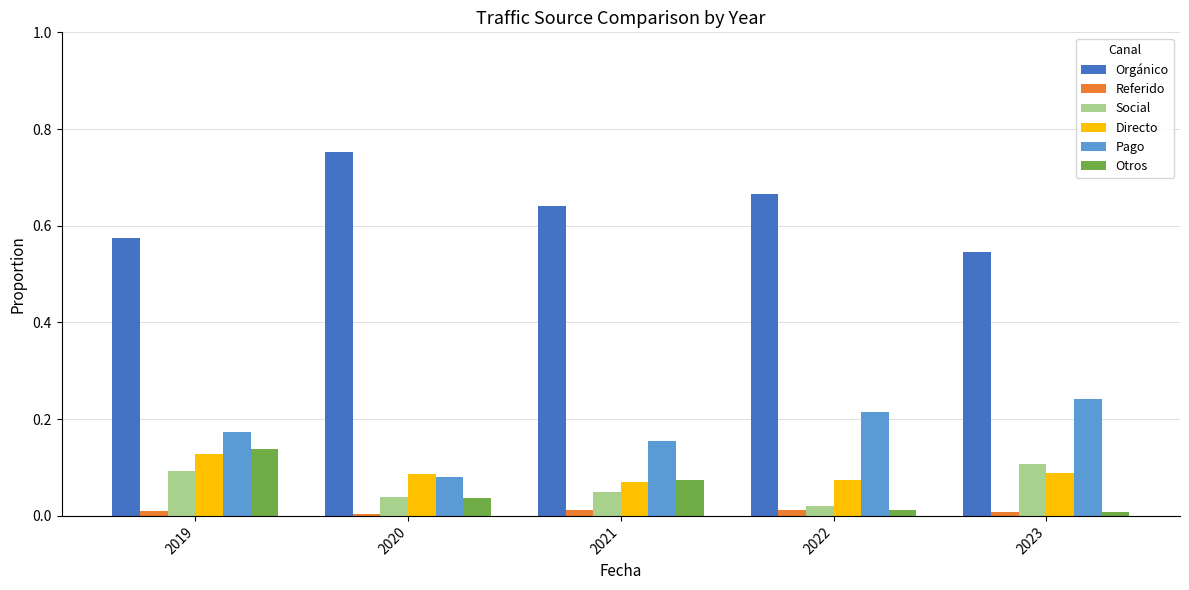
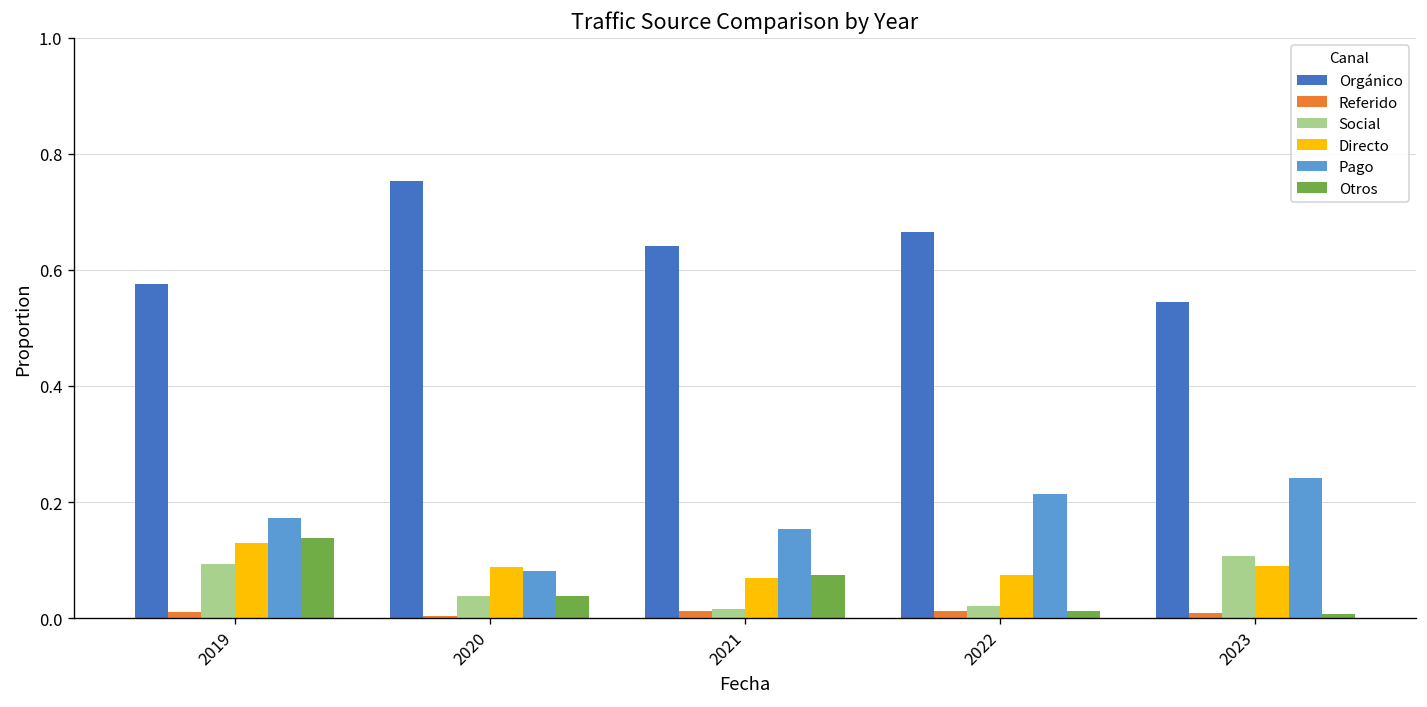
Social, 2021: 0.05 -> 0.02
